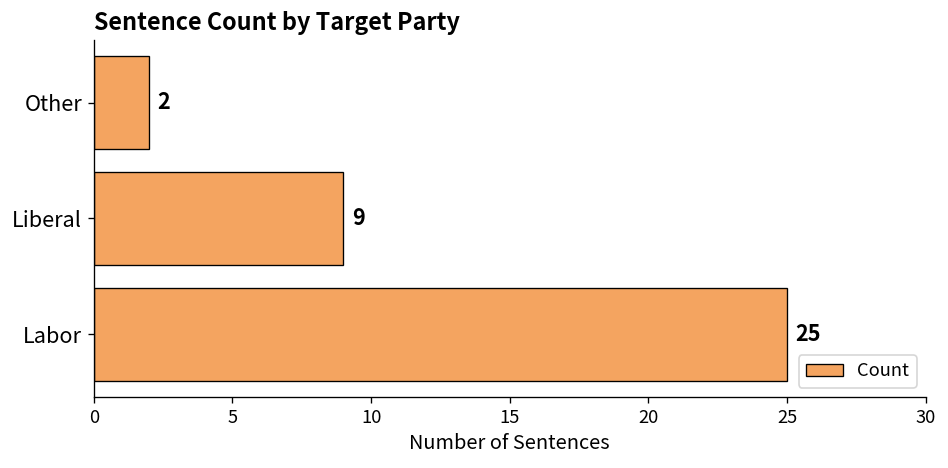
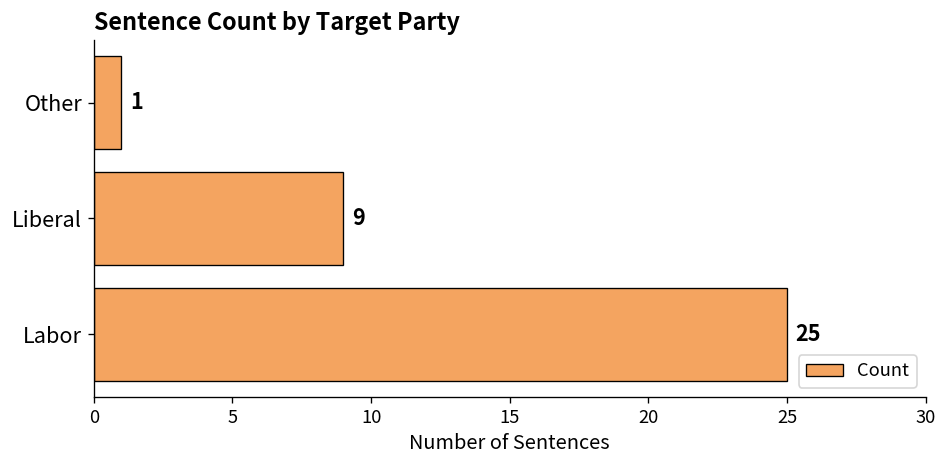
Other: 2 -> 1
